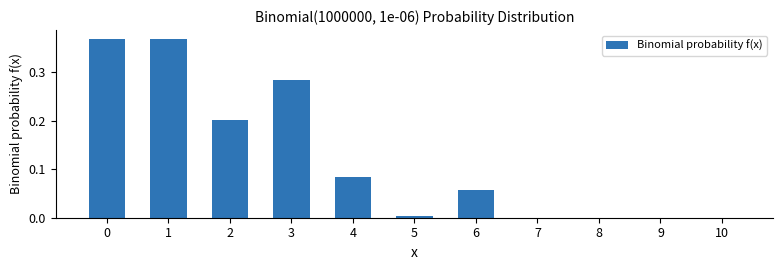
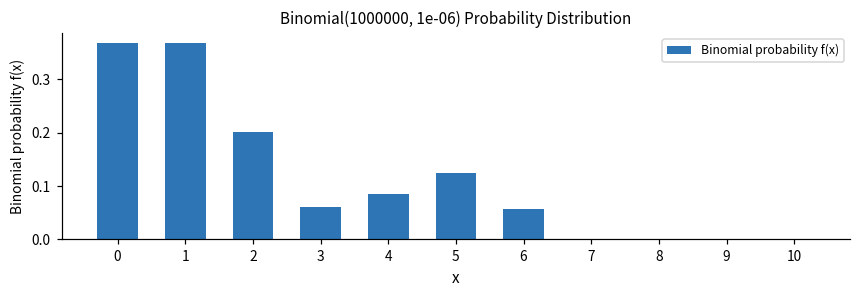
3: 0.28 -> 0.06
5: 0.00 -> 0.13
